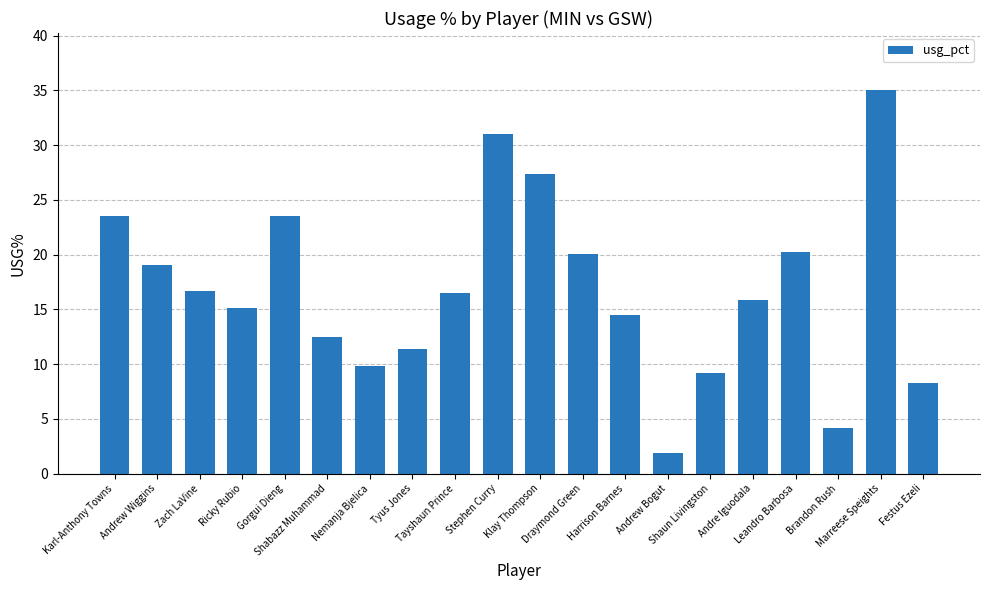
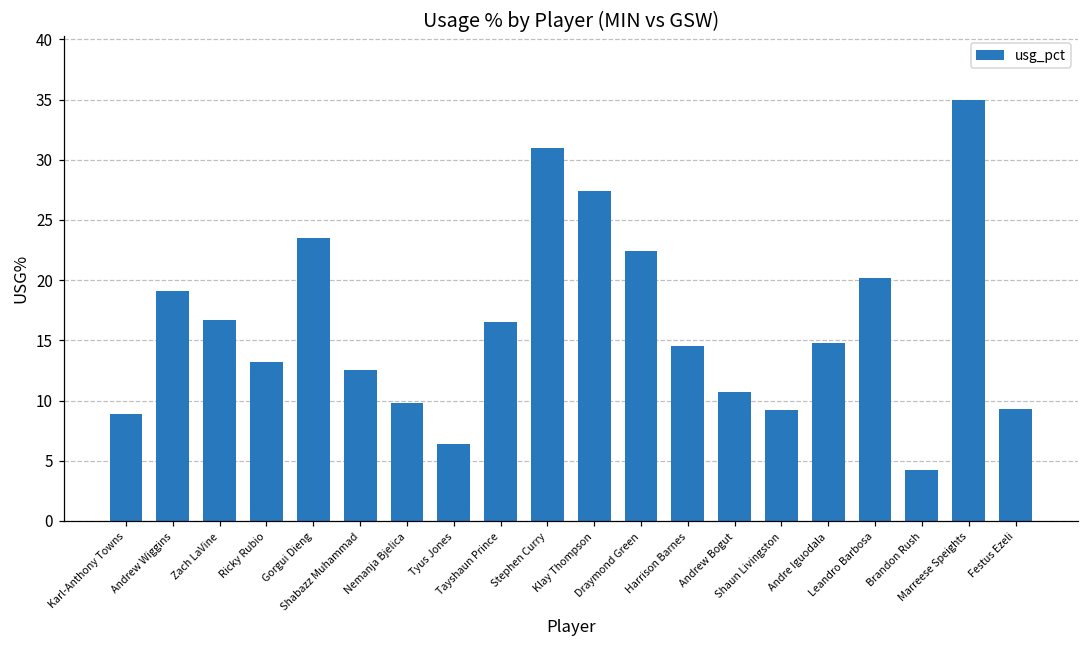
Karl-Anthony Towns: 23.5 -> 8.9
Ricky Rubio: 15.1 -> 13.2
Tyus Jones: 11.4 -> 6.4
Draymond Green: 20.1 -> 22.4
Andrew Bogut: 1.9 -> 10.7
Andre Iguodala: 15.9 -> 14.8
Festus Ezeli: 8.3 -> 9.3
